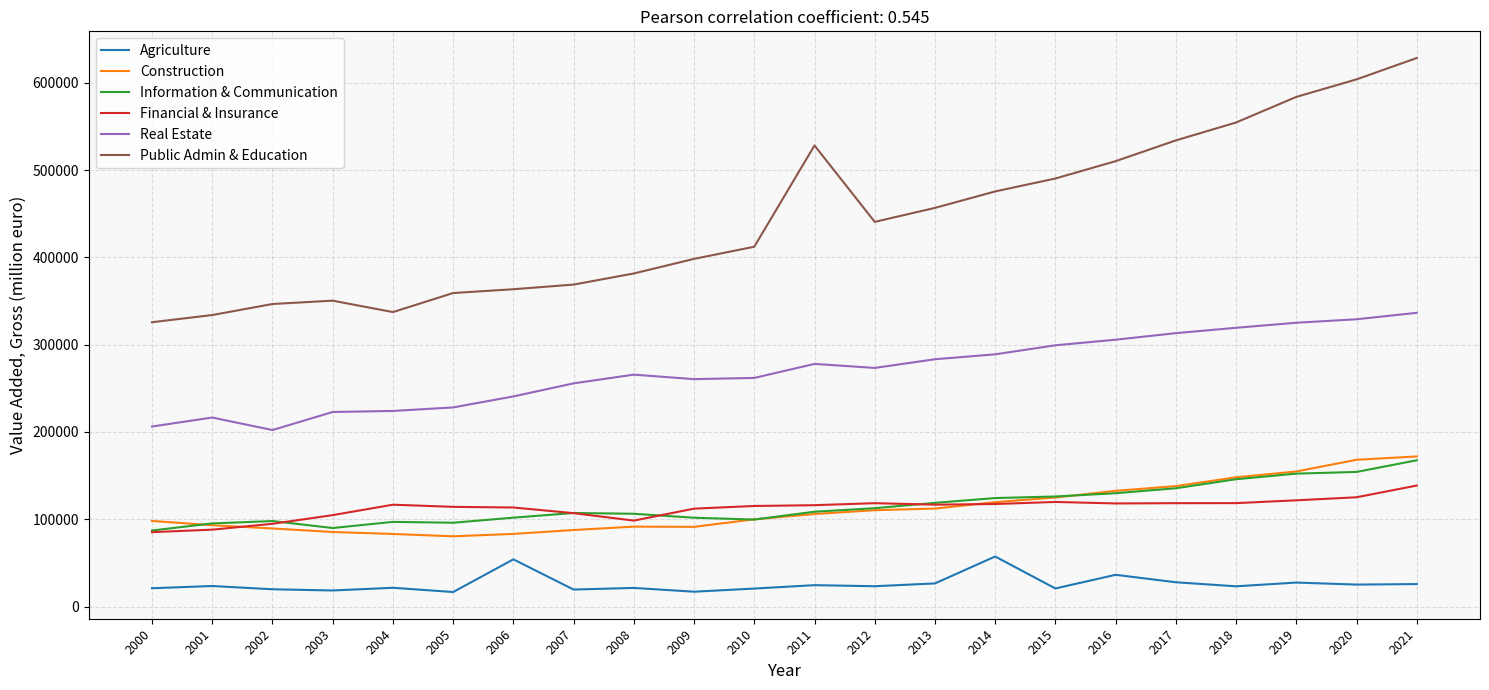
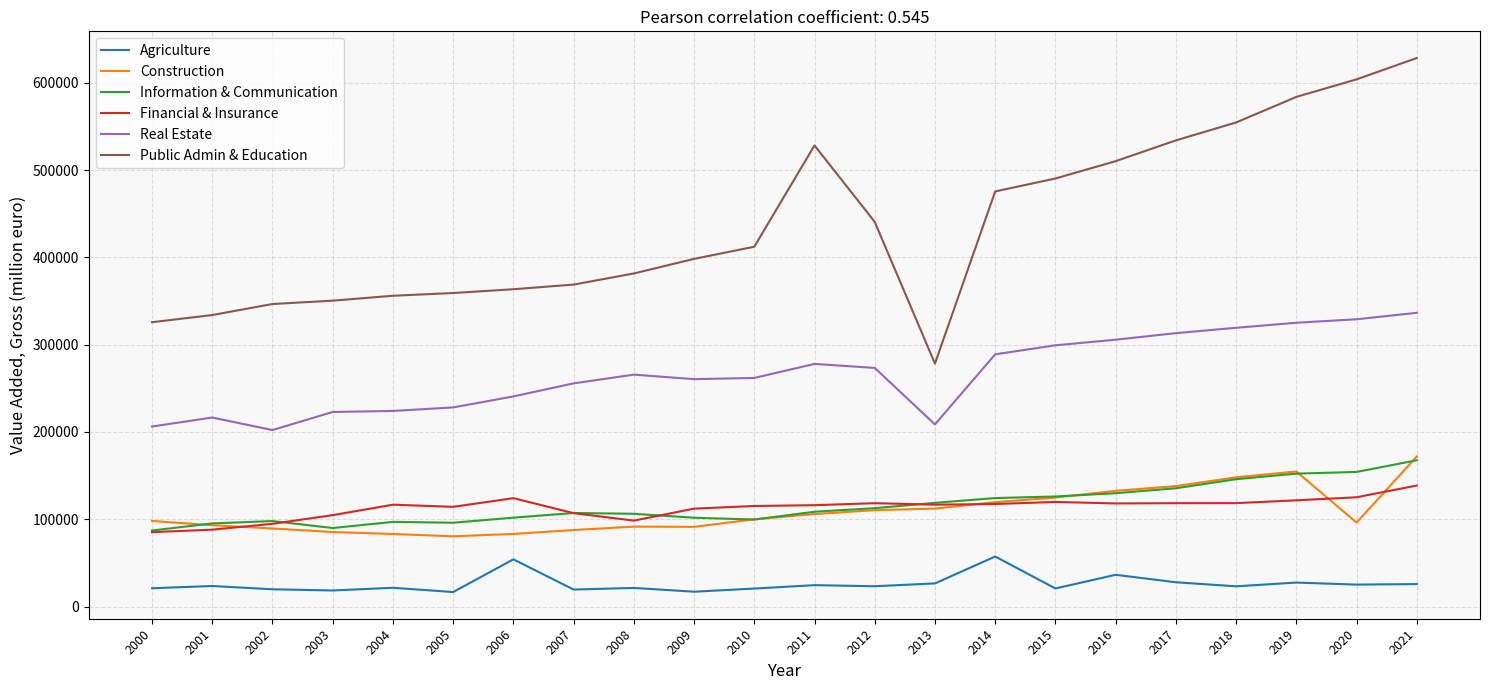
Public Admin & Education, 2004: 340000 -> 360000
Financial & Insurance, 2006: 110000 -> 120000
Real Estate, 2013: 280000 -> 210000
Public Admin & Education, 2013: 460000 -> 280000
Construction, 2020: 170000 -> 100000
